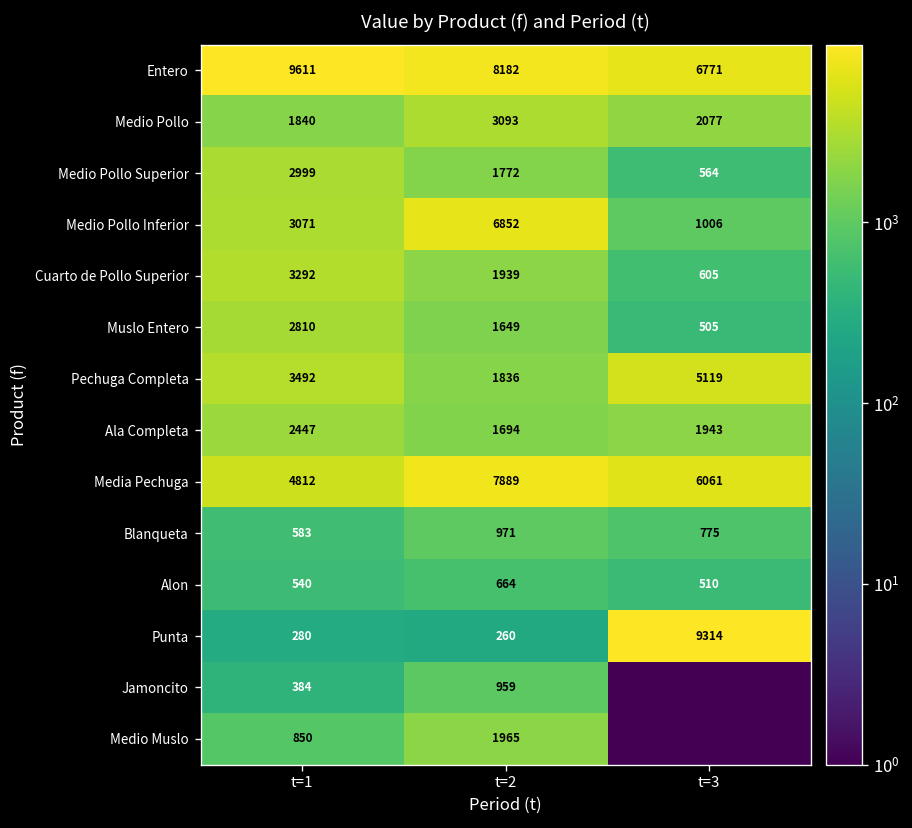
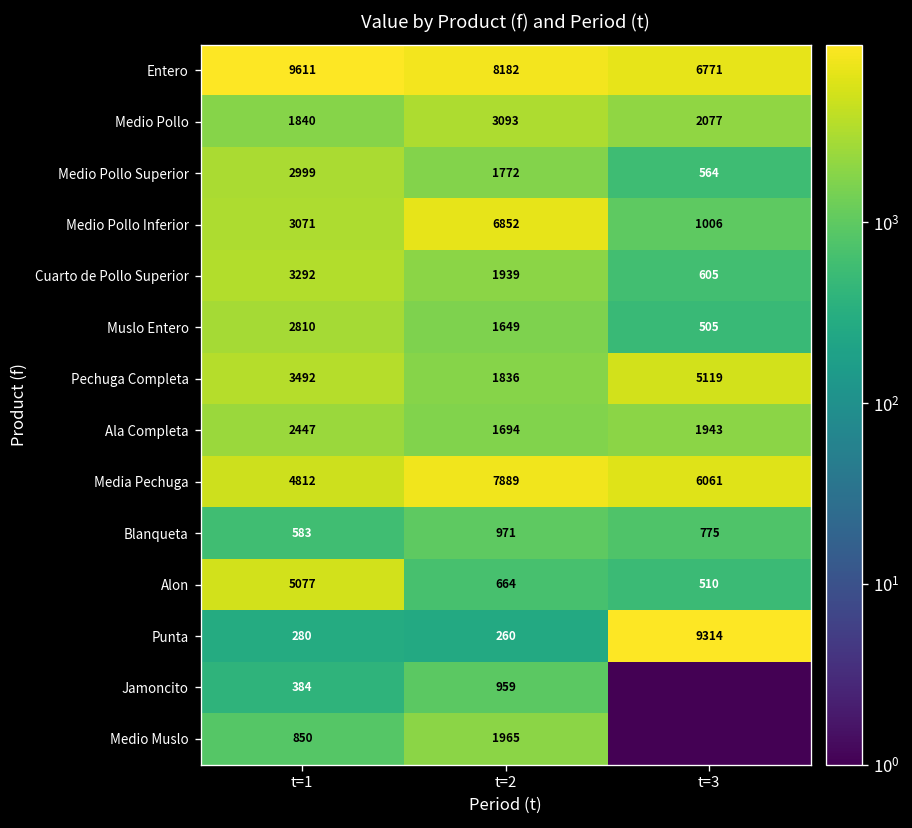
Alon, t=1: 540 -> 5077
